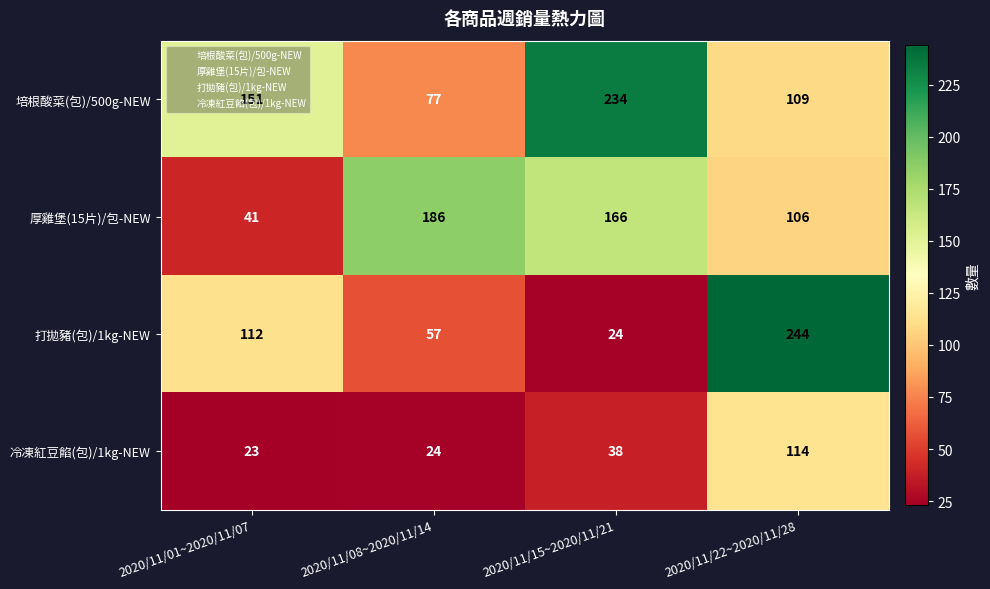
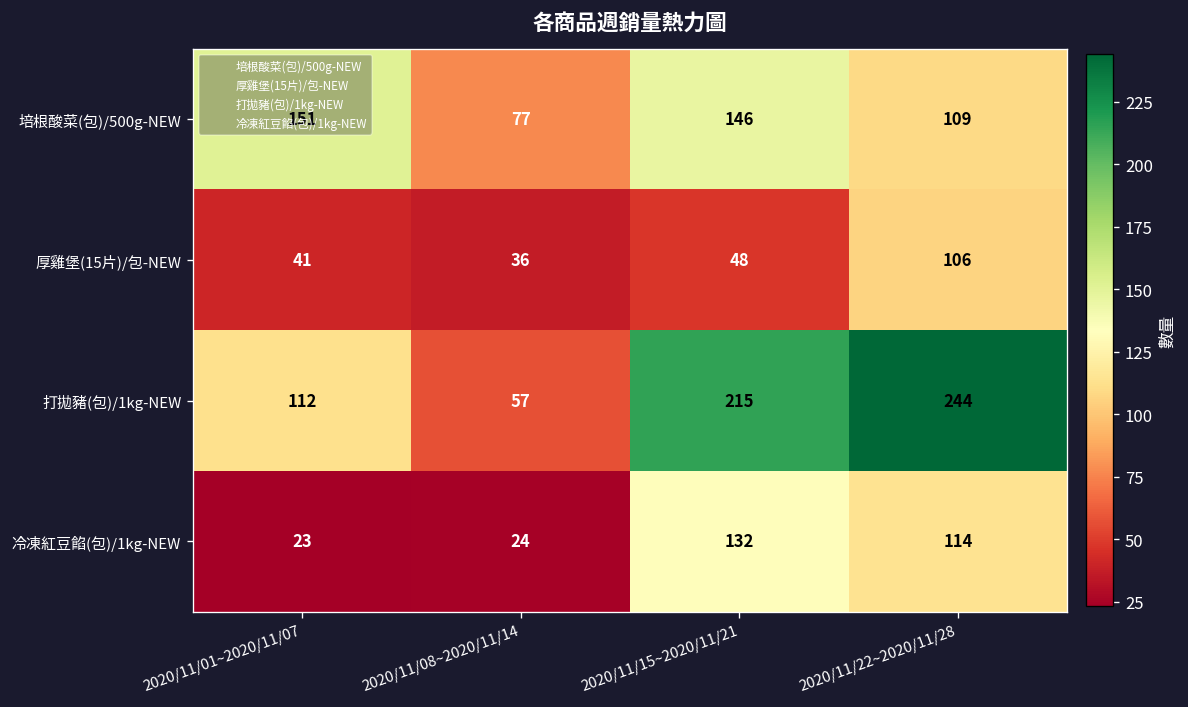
培根酸菜(包)/500g-NEW, 2020/11/15~2020/11/21: 234 -> 146
厚雞堡(15片)/包-NEW, 2020/11/08~2020/11/14: 186 -> 36
厚雞堡(15片)/包-NEW, 2020/11/15~2020/11/21: 166 -> 48
打拋豬(包)/1kg-NEW, 2020/11/15~2020/11/21: 24 -> 215
冷凍紅豆餡(包)/1kg-NEW, 2020/11/15~2020/11/21: 38 -> 132
